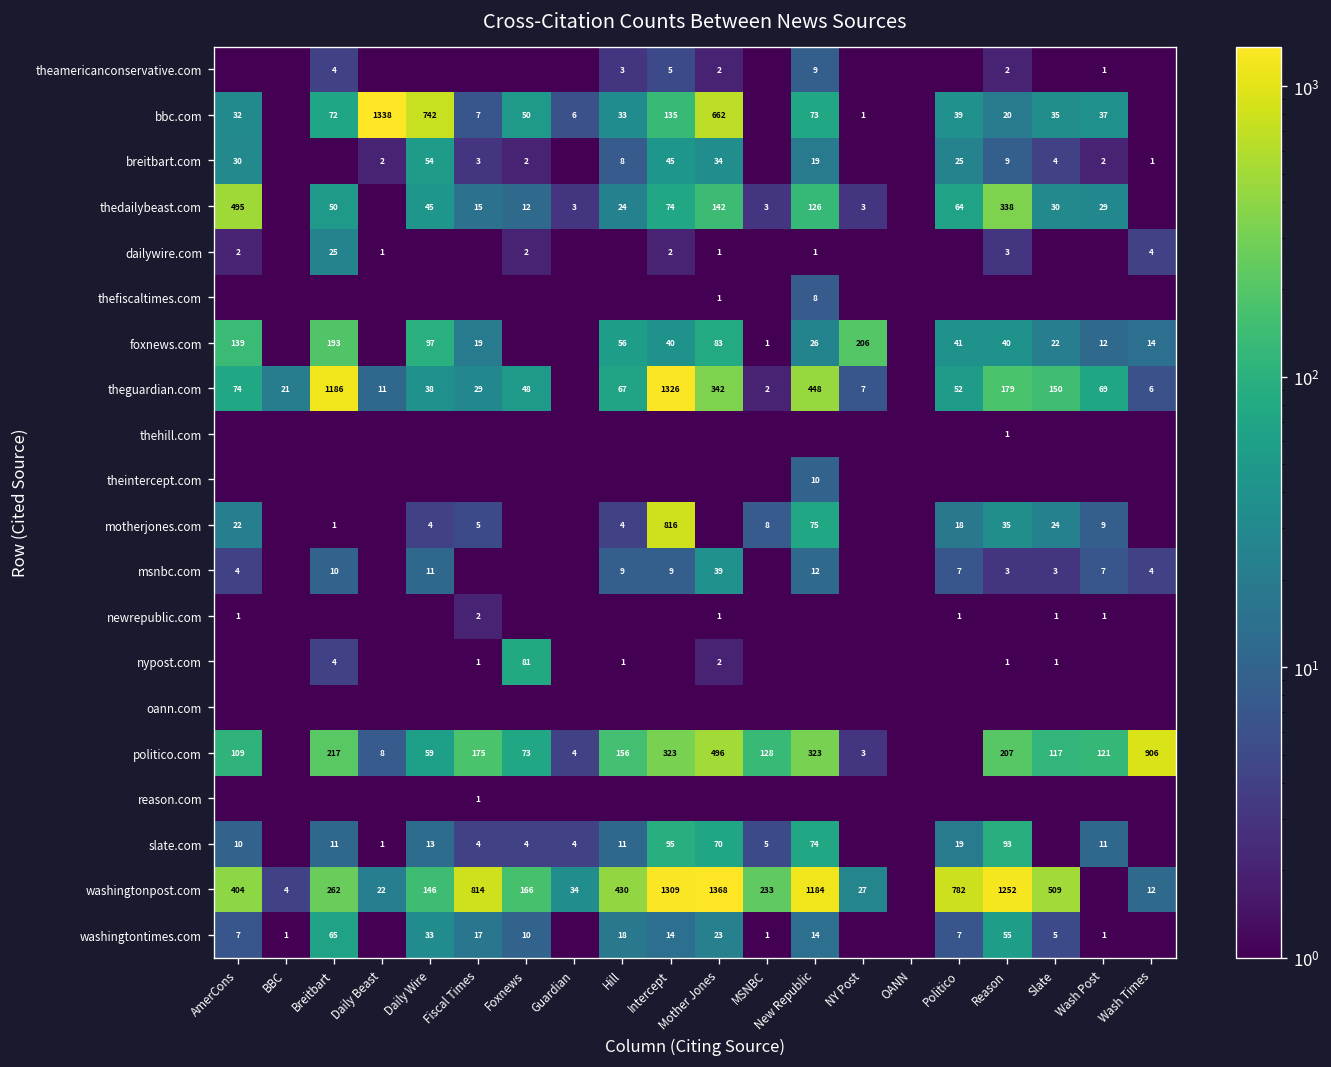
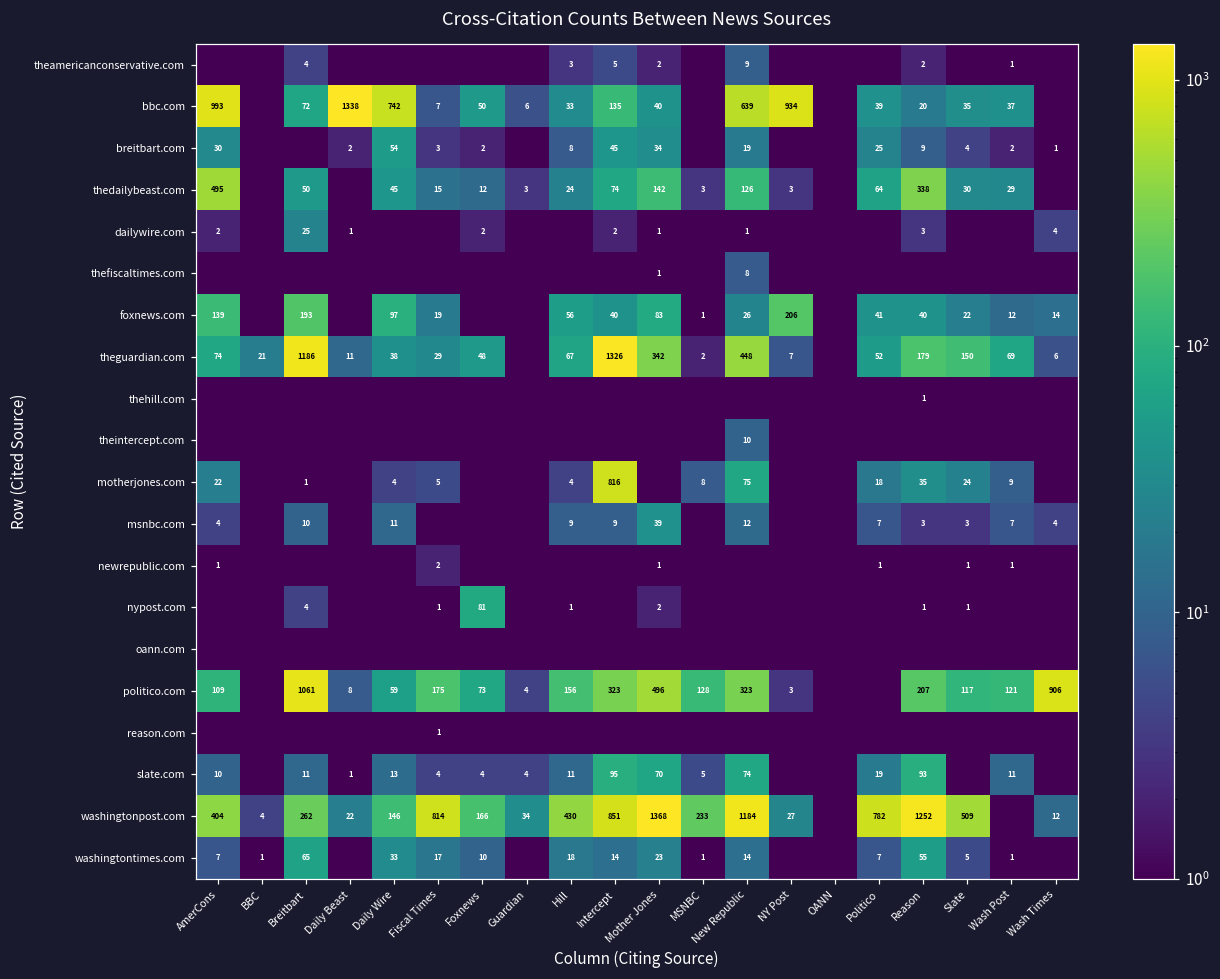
bbc.com, AmerCons: 32 -> 993
bbc.com, Mother Jones: 662 -> 40
bbc.com, New Republic: 73 -> 639
bbc.com, NY Post: 1 -> 934
politico.com, Breitbart: 217 -> 1061
washingtonpost.com, Intercept: 1309 -> 851
